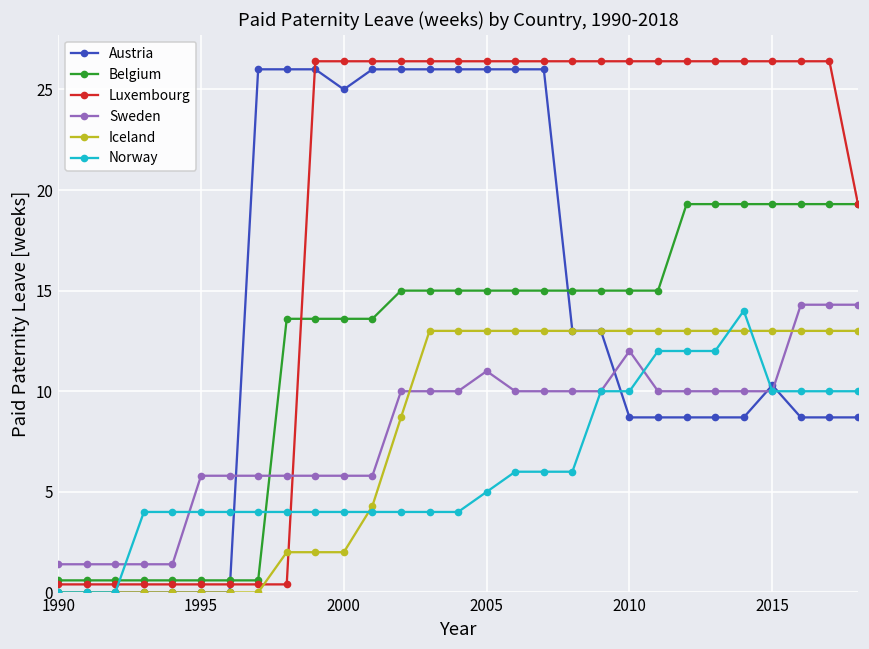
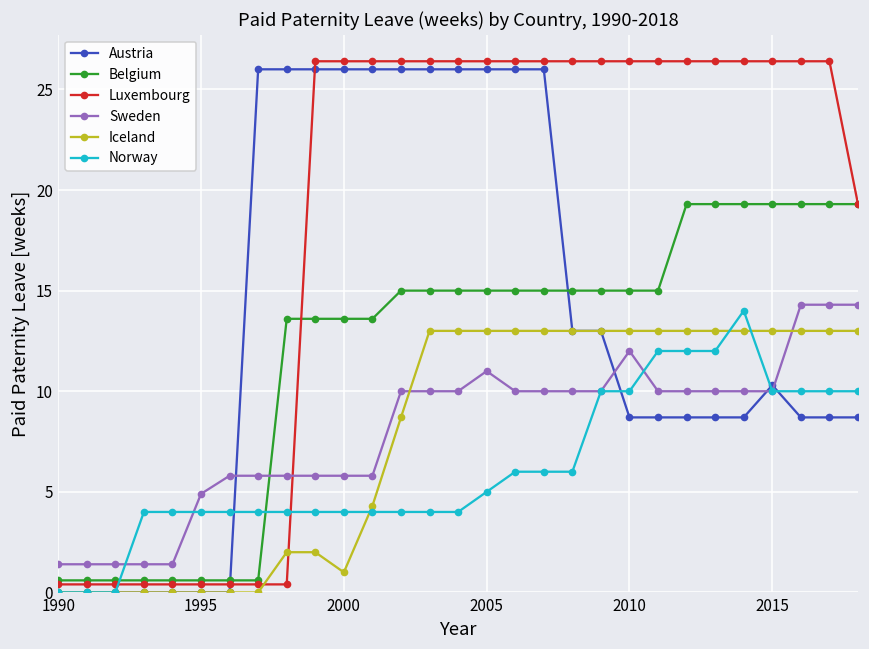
Sweden, 1995: 5.8 -> 4.9
Austria, 2000: 25 -> 26
Iceland, 2000: 2 -> 1
